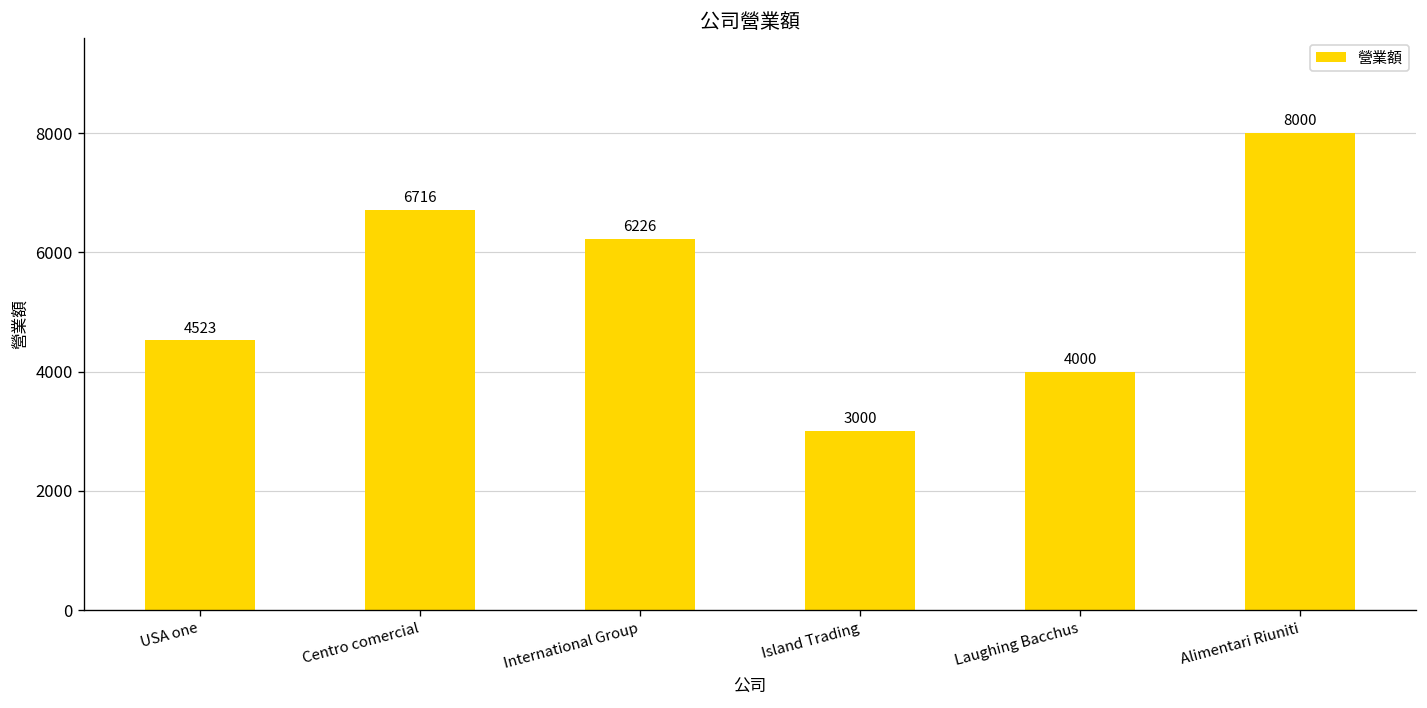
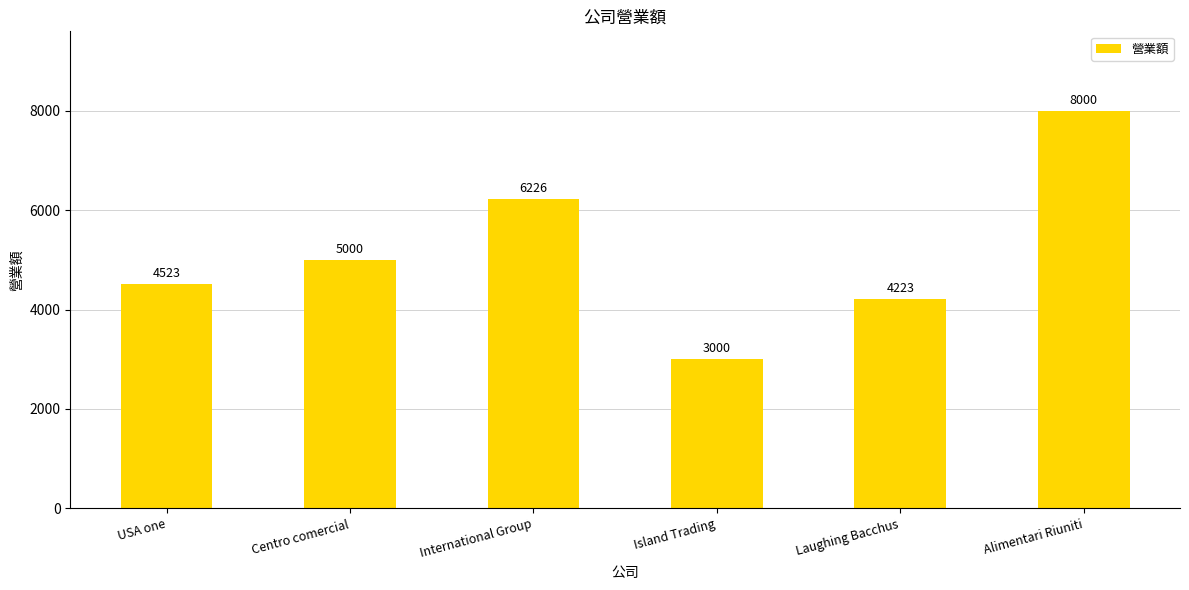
Centro comercial: 6716 -> 5000
Laughing Bacchus: 4000 -> 4223
